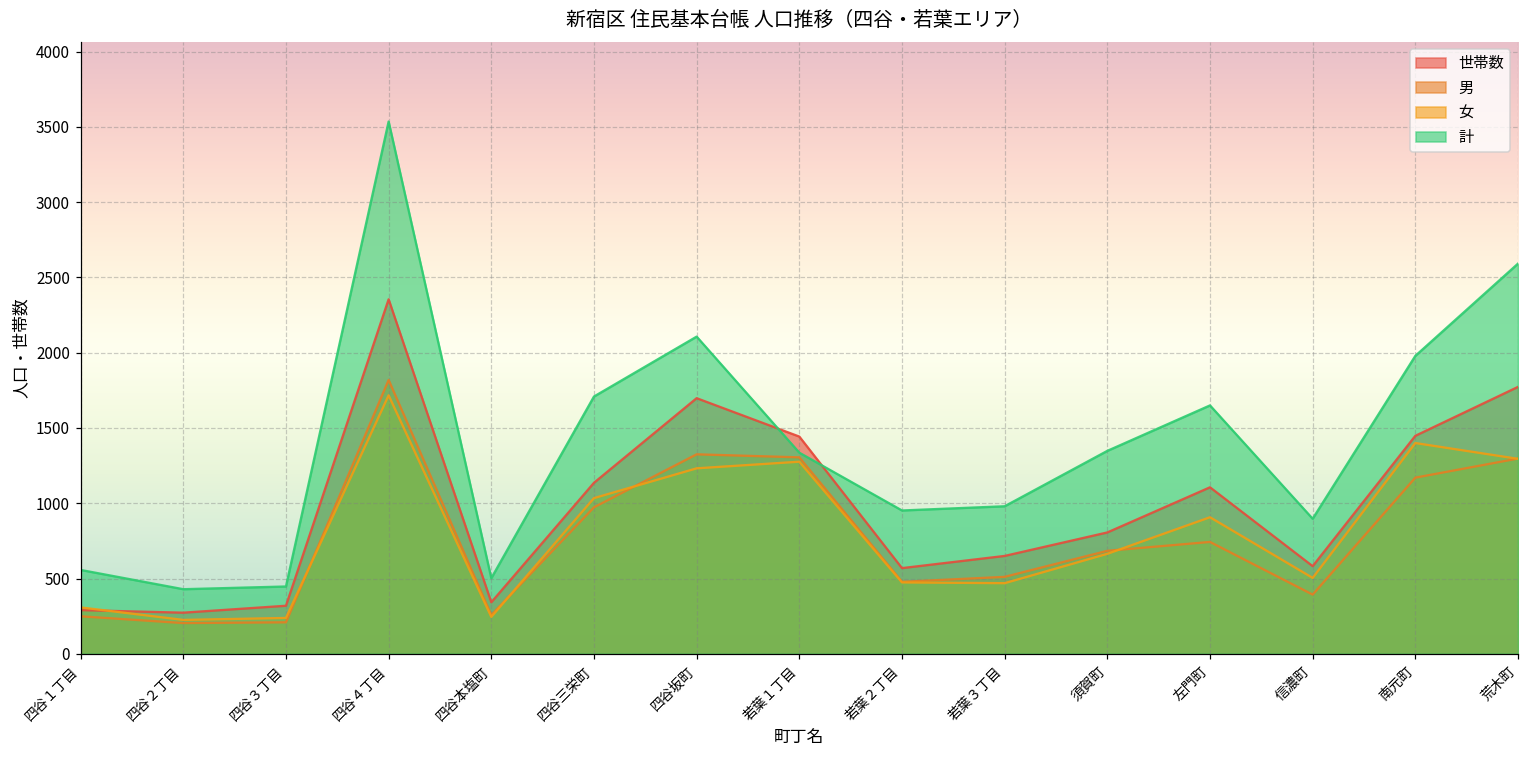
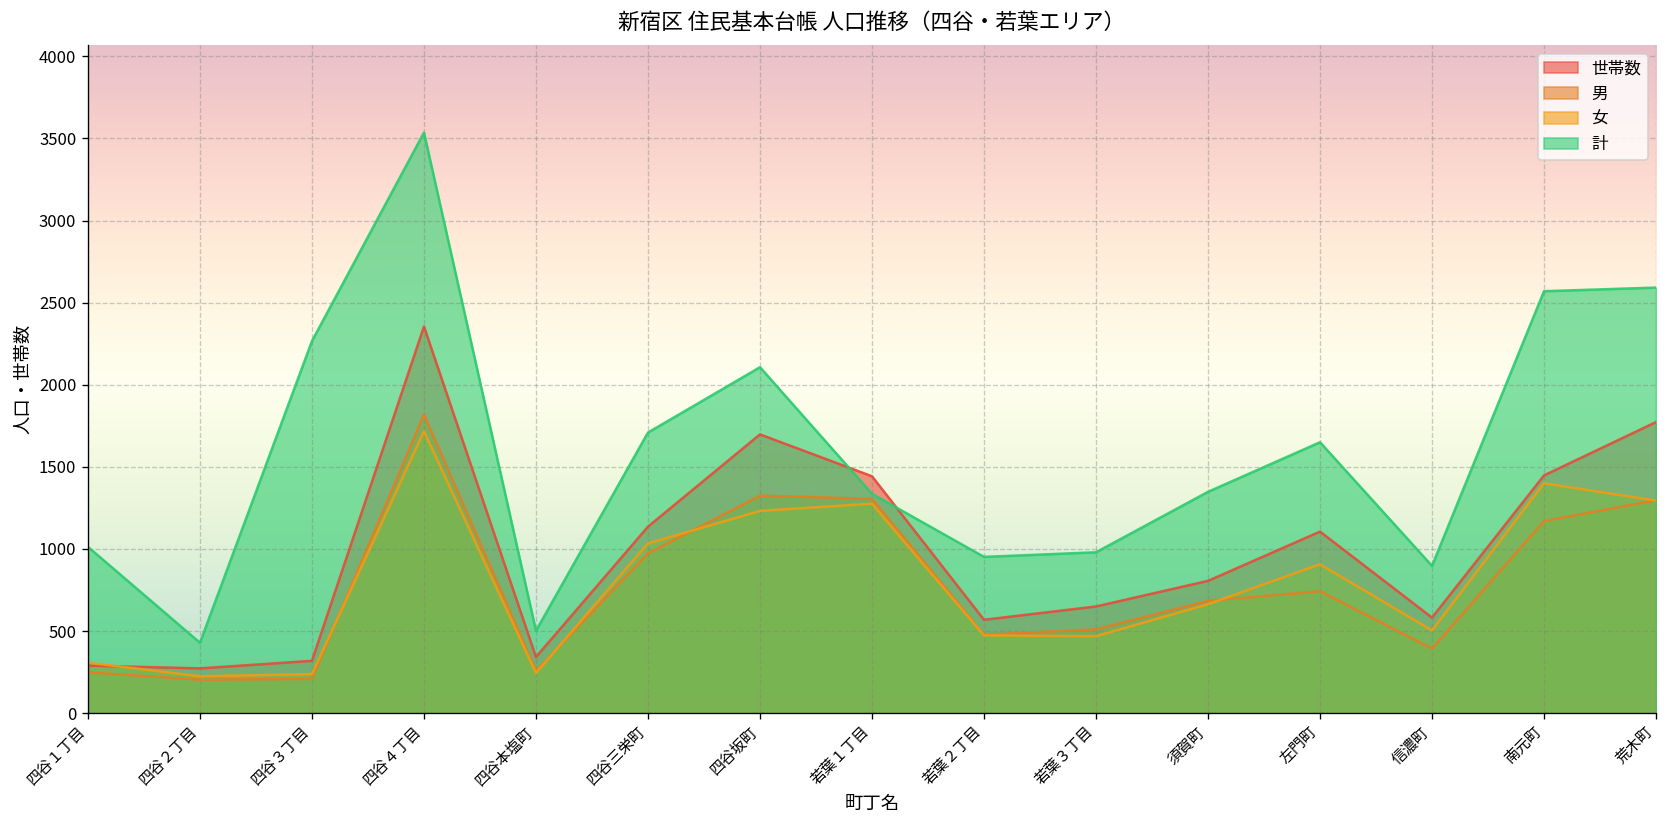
計, 四谷１丁目: 560 -> 1010
計, 四谷３丁目: 450 -> 2270
計, 南元町: 1980 -> 2570
